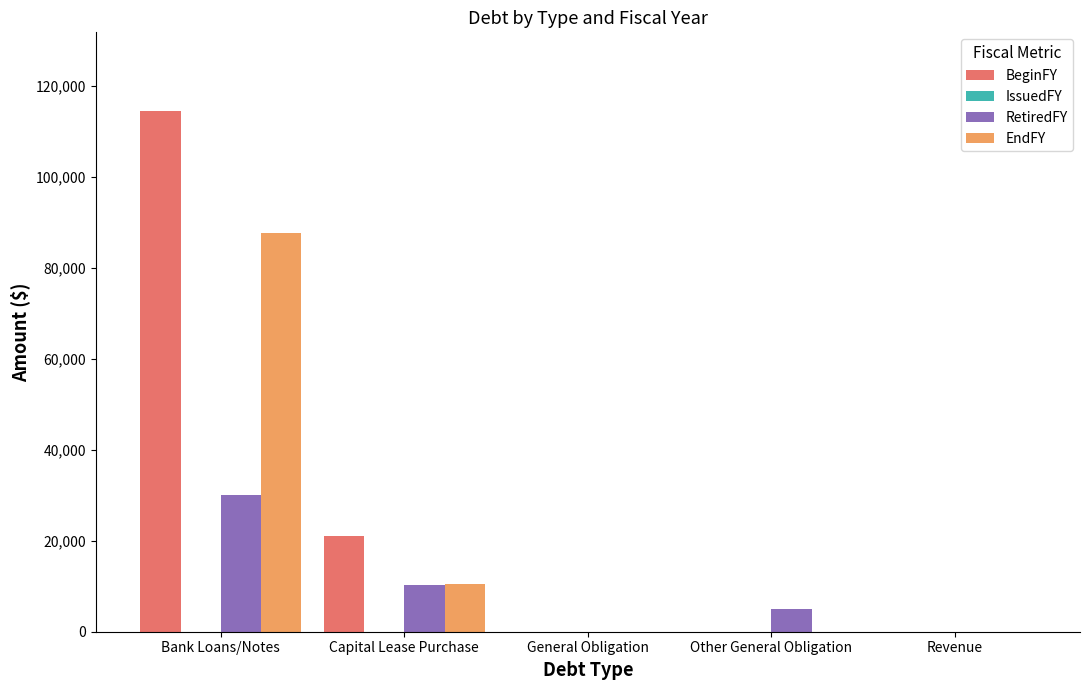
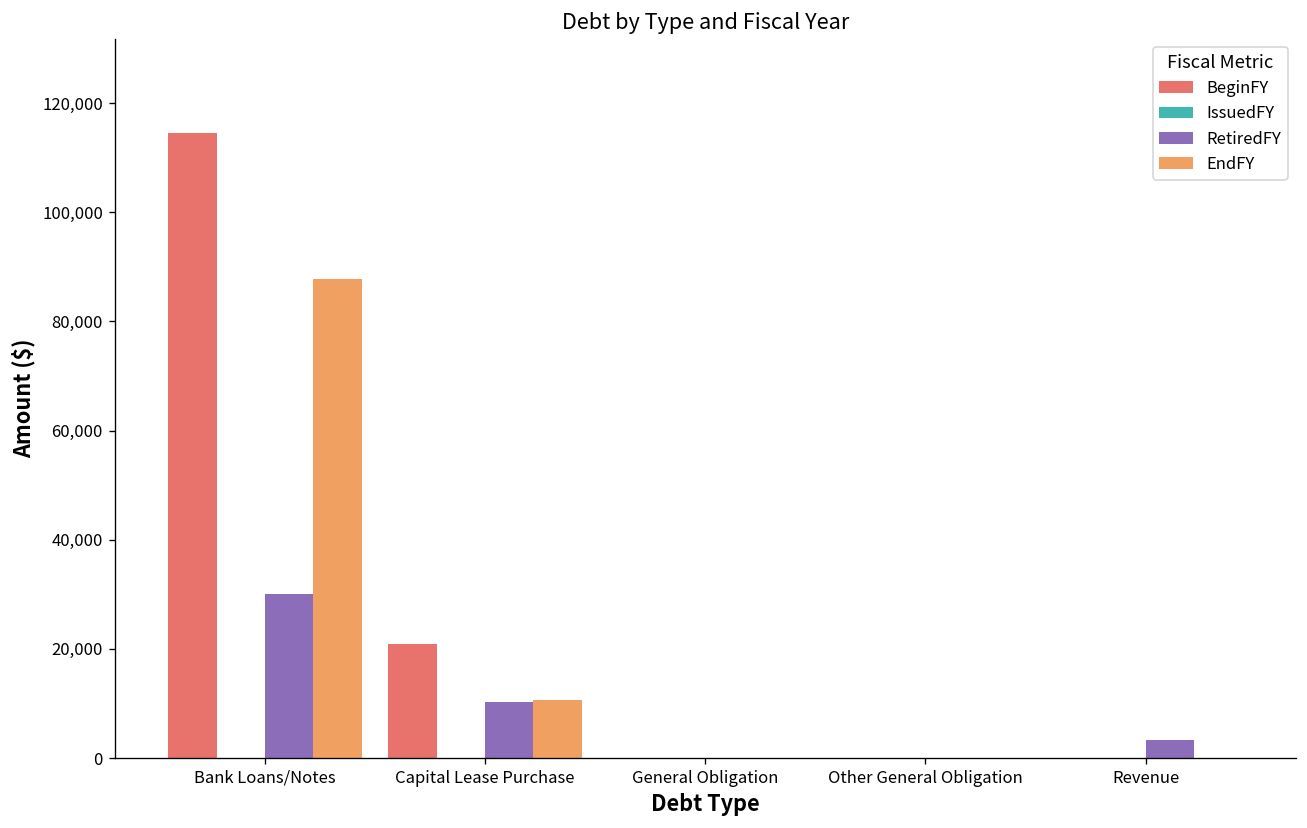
RetiredFY, Other General Obligation: 5,000 -> 0
RetiredFY, Revenue: 0 -> 3,000
